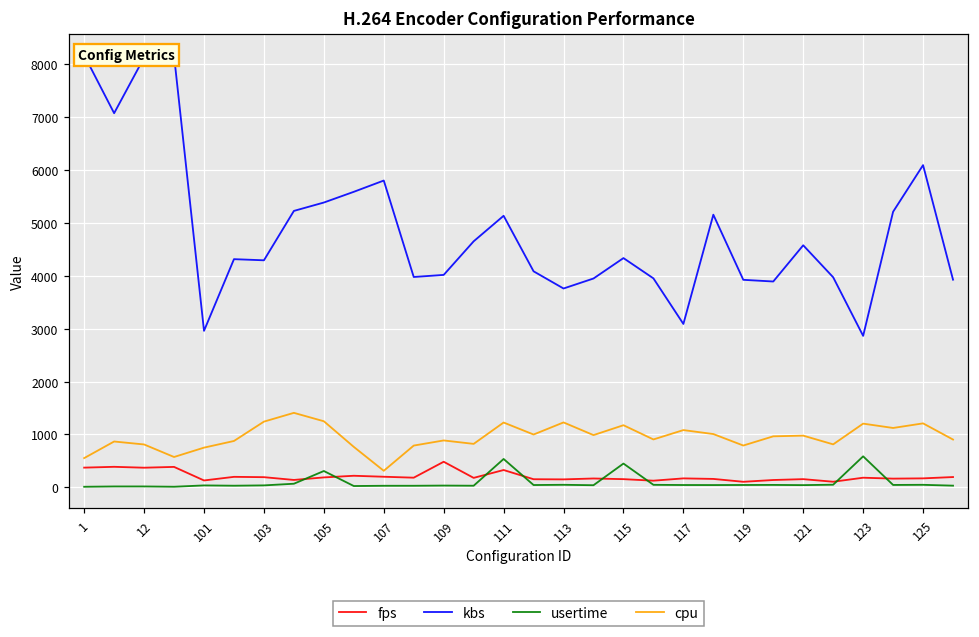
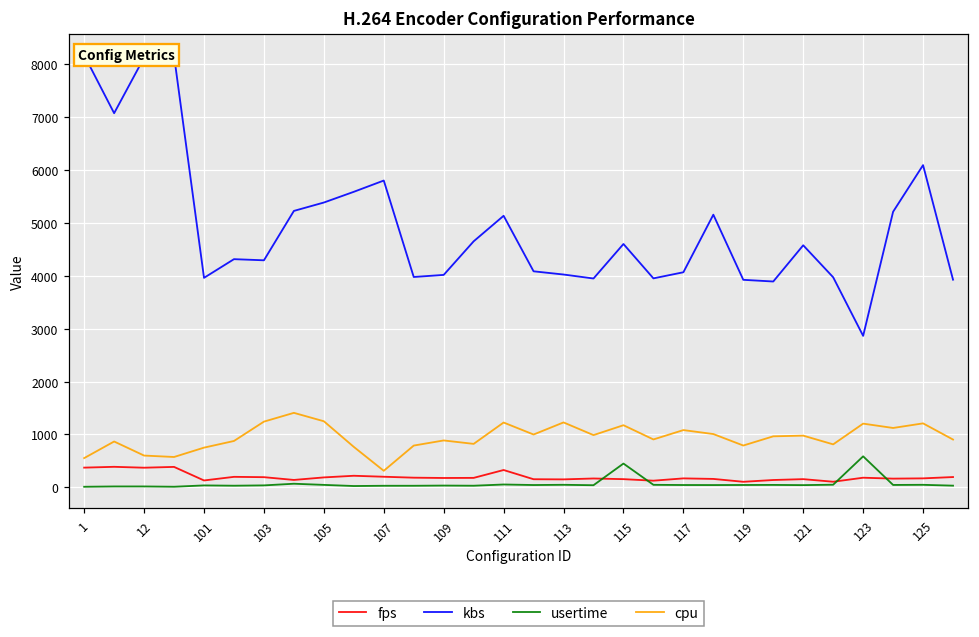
cpu, 12: 800 -> 600
kbs, 101: 3000 -> 4000
usertime, 105: 300 -> 0
fps, 109: 500 -> 200
usertime, 111: 500 -> 100
kbs, 113: 3800 -> 4000
kbs, 115: 4300 -> 4600
kbs, 117: 3100 -> 4100
